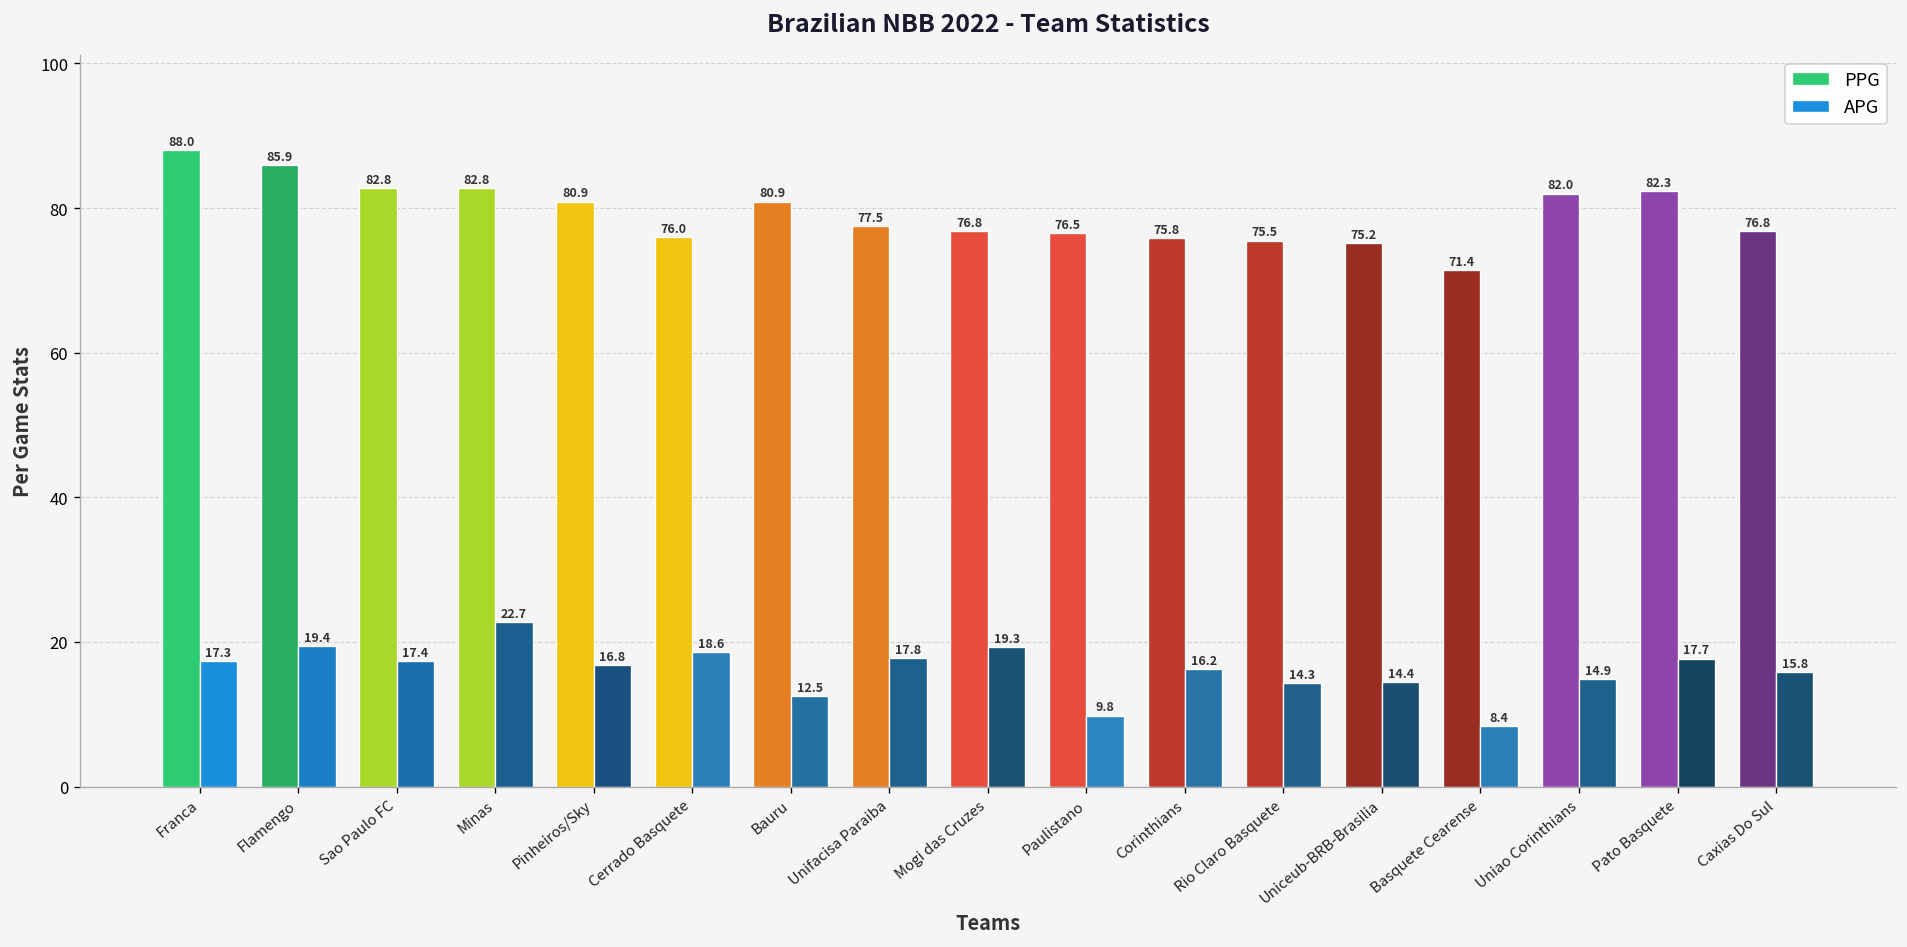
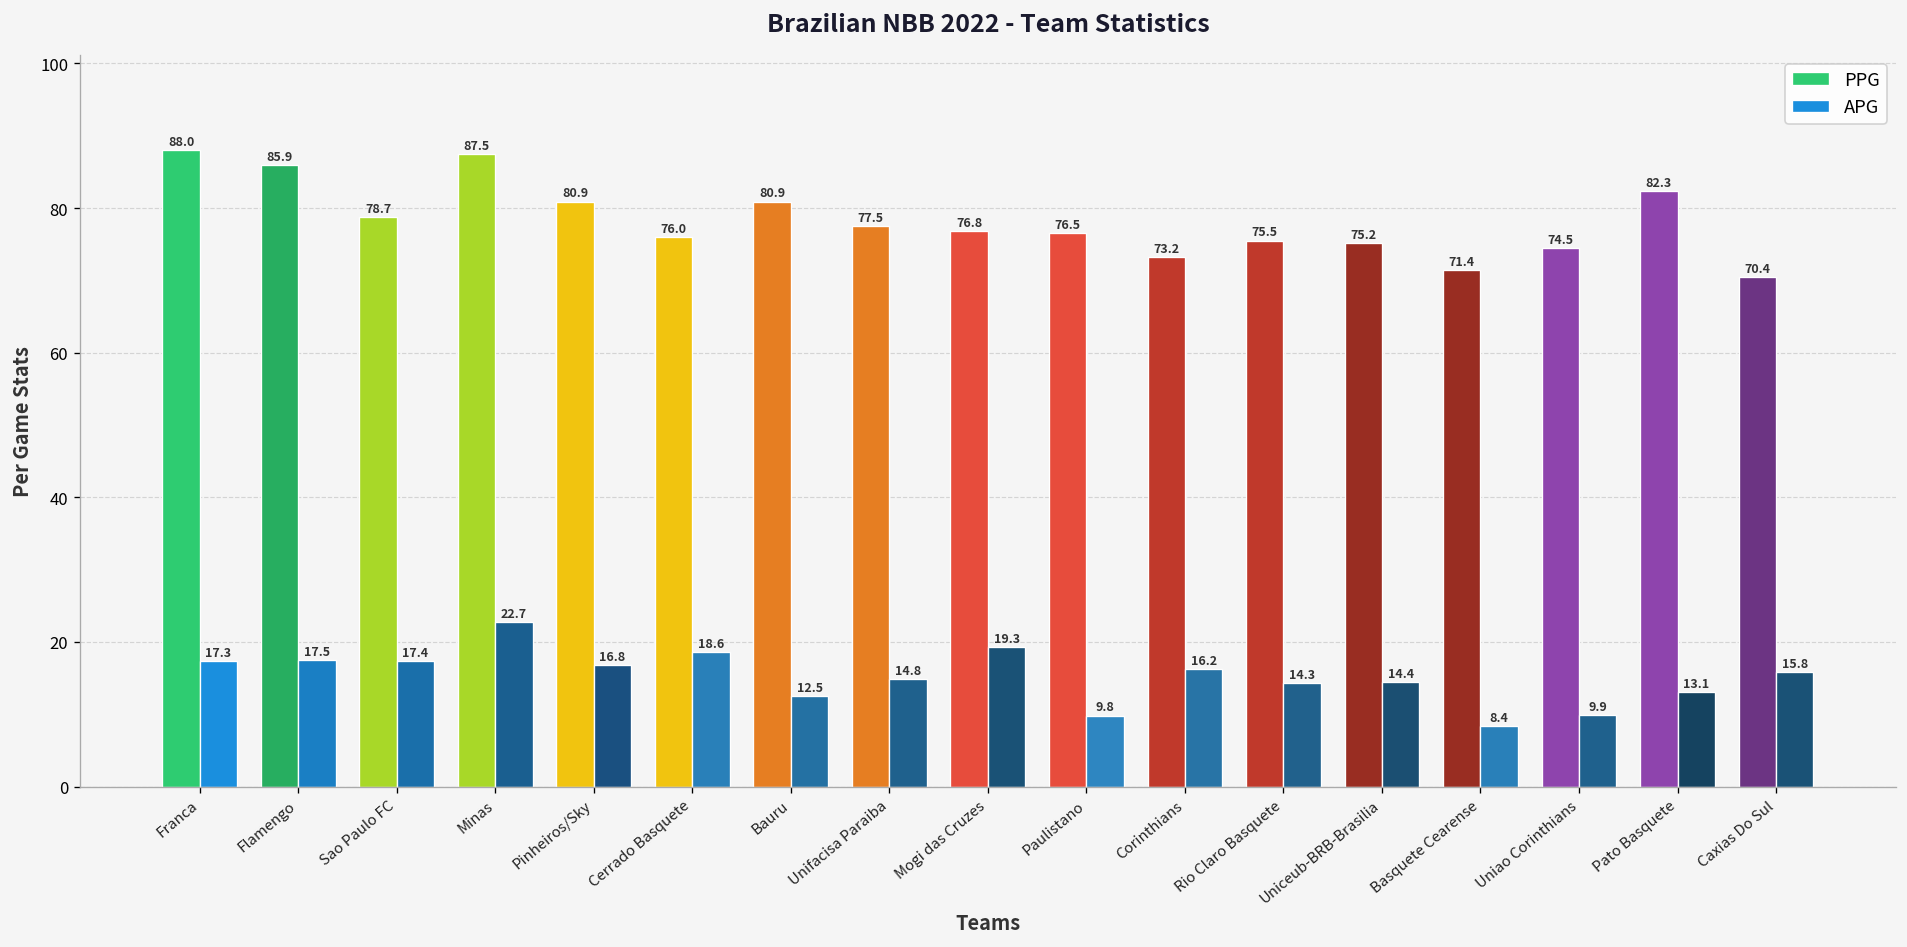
APG, Flamengo: 19.4 -> 17.5
PPG, Sao Paulo FC: 82.8 -> 78.7
PPG, Minas: 82.8 -> 87.5
APG, Unifacisa Paraiba: 17.8 -> 14.8
PPG, Corinthians: 75.8 -> 73.2
PPG, Uniao Corinthians: 82.0 -> 74.5
APG, Uniao Corinthians: 14.9 -> 9.9
APG, Pato Basquete: 17.7 -> 13.1
PPG, Caxias Do Sul: 76.8 -> 70.4
